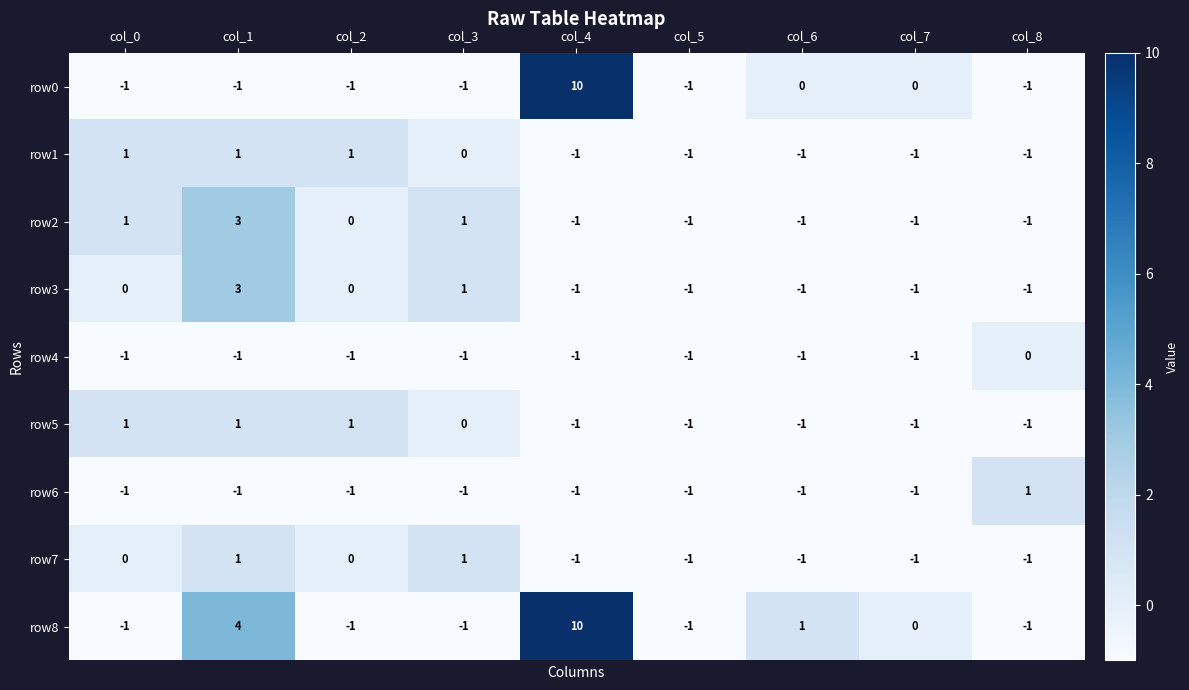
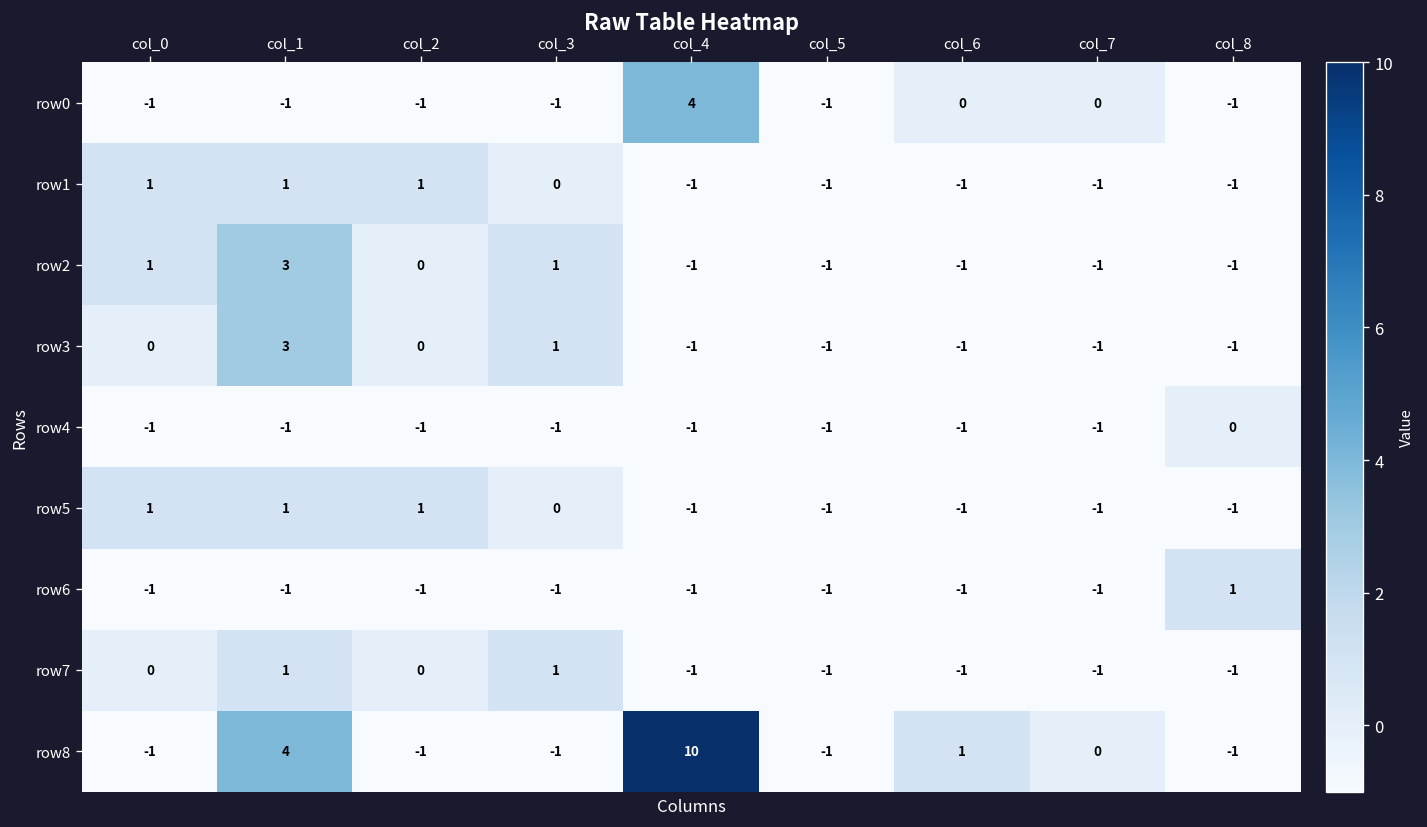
row0, col_4: 10 -> 4
